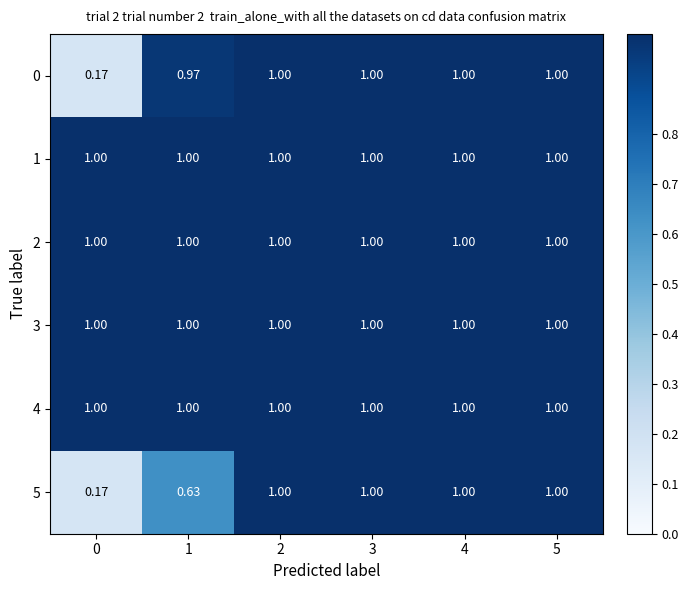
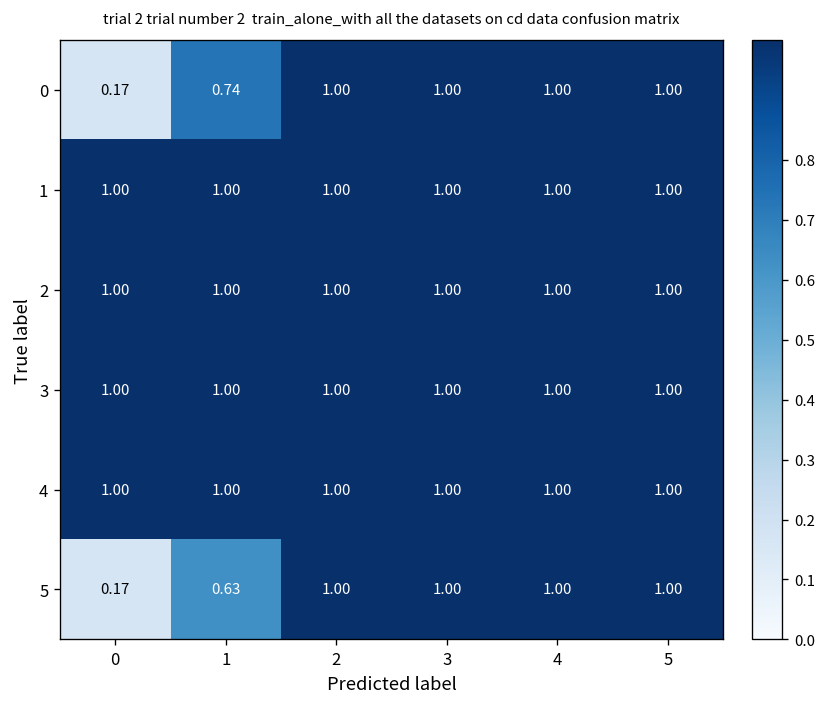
0, 1: 0.97 -> 0.74
